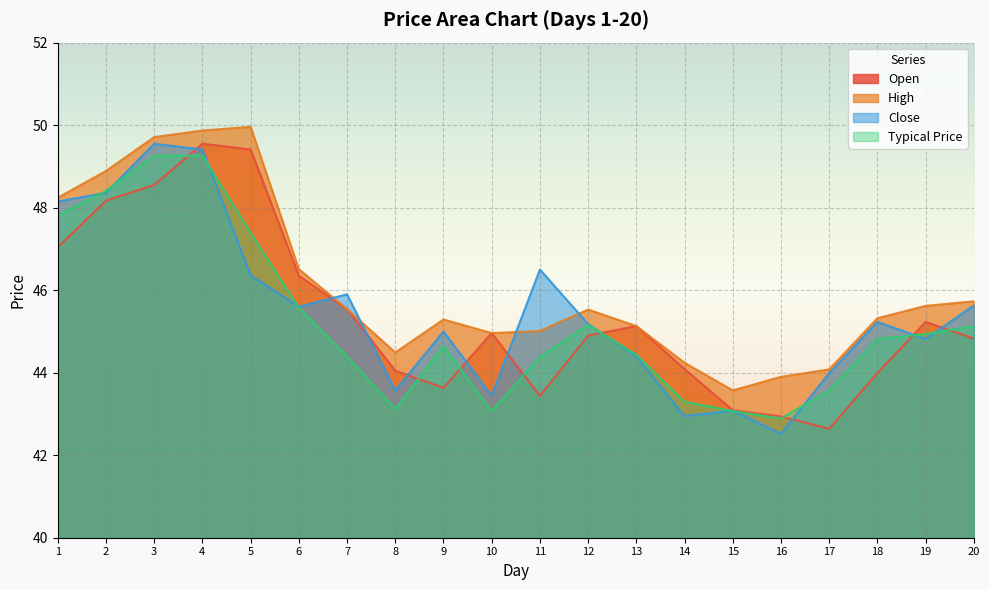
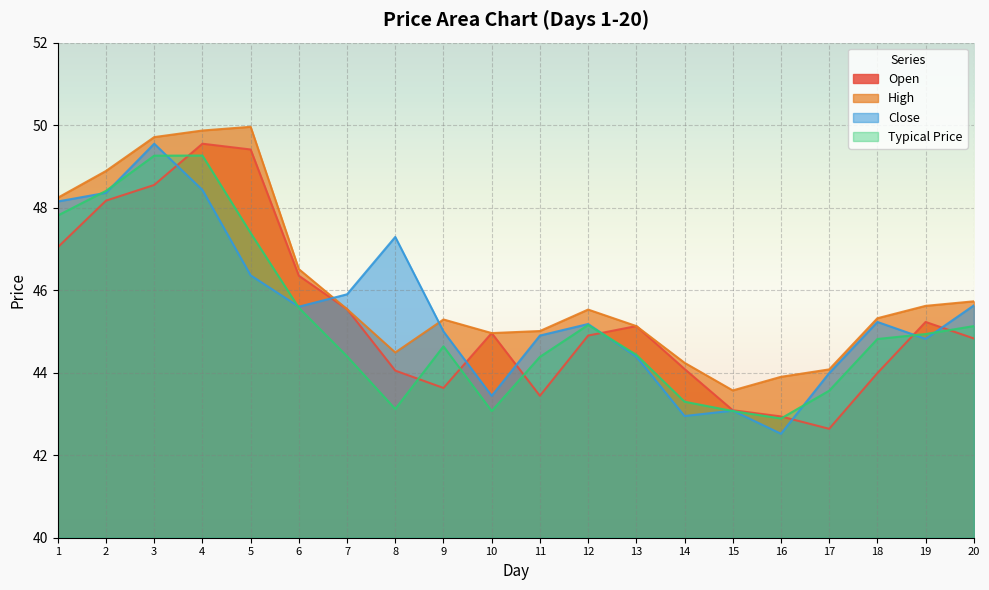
Close, 4: 49.4 -> 48.4
Close, 8: 43.6 -> 47.3
Close, 11: 46.5 -> 44.9
